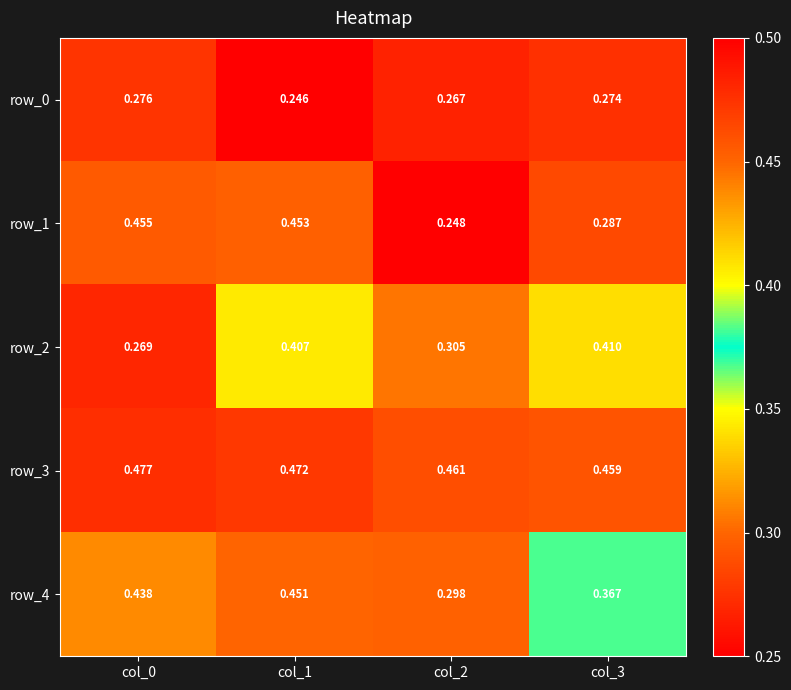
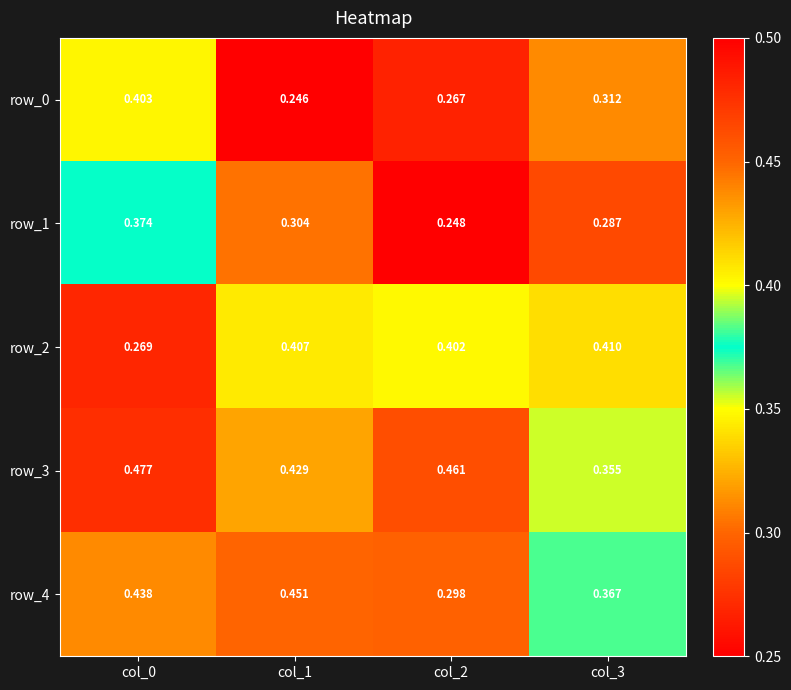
row_0, col_0: 0.276 -> 0.403
row_0, col_3: 0.274 -> 0.312
row_1, col_0: 0.455 -> 0.374
row_1, col_1: 0.453 -> 0.304
row_2, col_2: 0.305 -> 0.402
row_3, col_1: 0.472 -> 0.429
row_3, col_3: 0.459 -> 0.355
